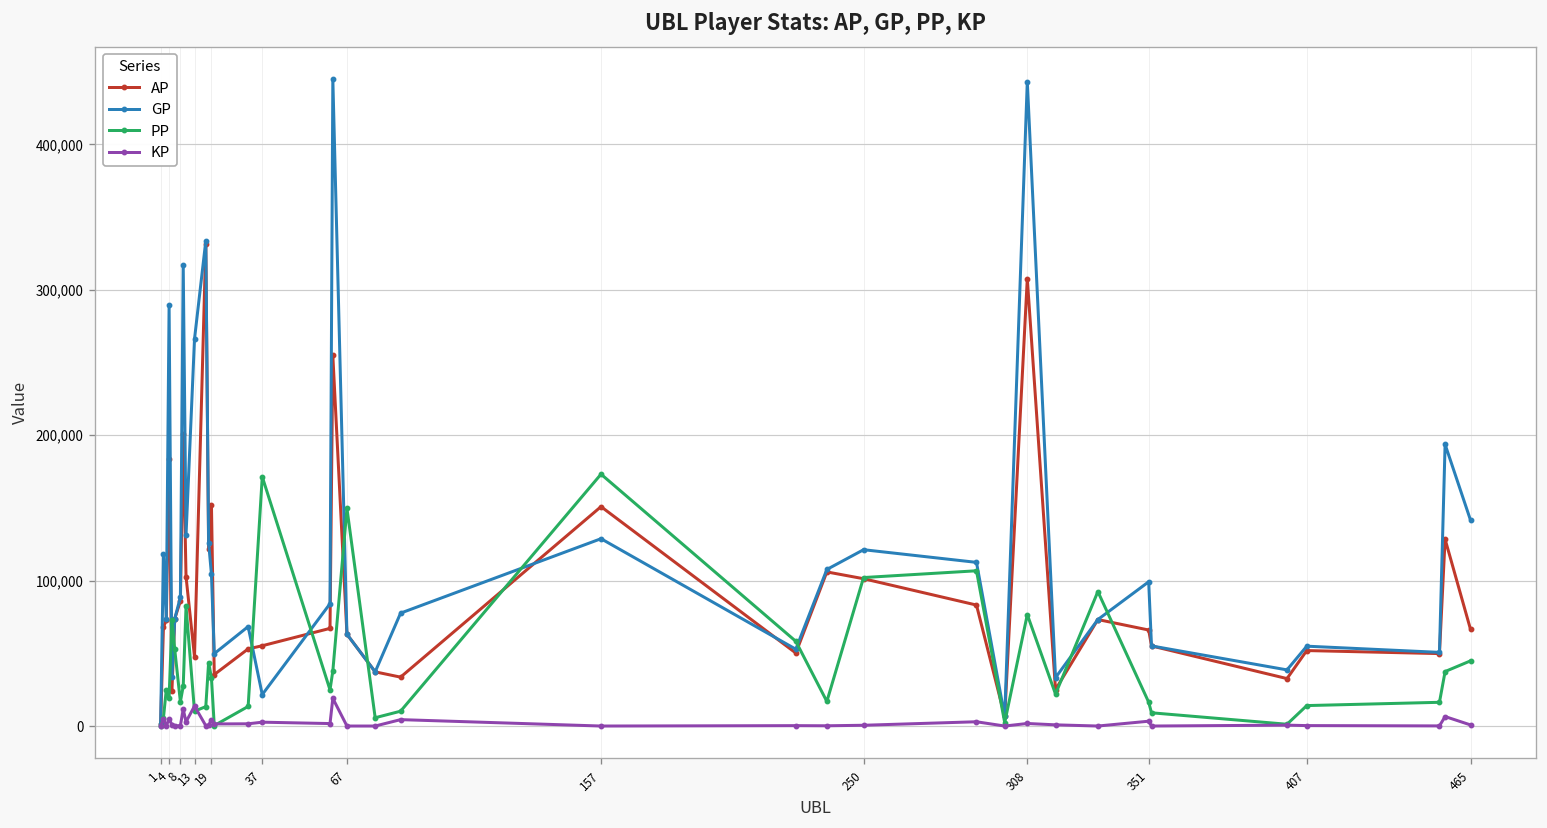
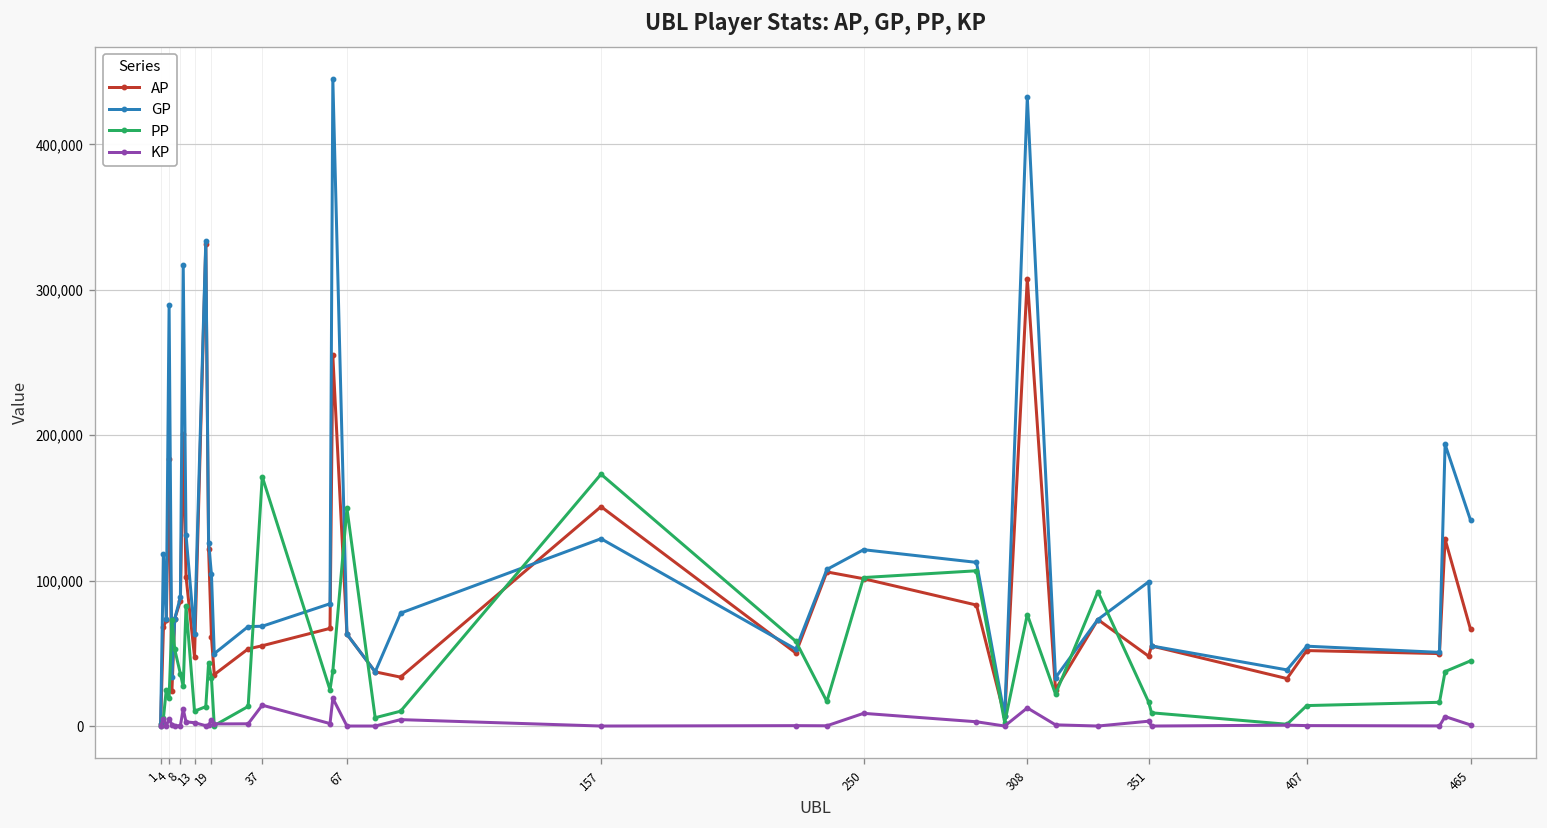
PP, 8: 17,000 -> 36,000
GP, 13: 266,000 -> 63,000
KP, 13: 14,000 -> 2,000
AP, 19: 152,000 -> 61,000
GP, 37: 22,000 -> 69,000
KP, 37: 3,000 -> 14,000
KP, 250: 1,000 -> 9,000
GP, 308: 443,000 -> 432,000
KP, 308: 2,000 -> 12,000
AP, 351: 66,000 -> 48,000
